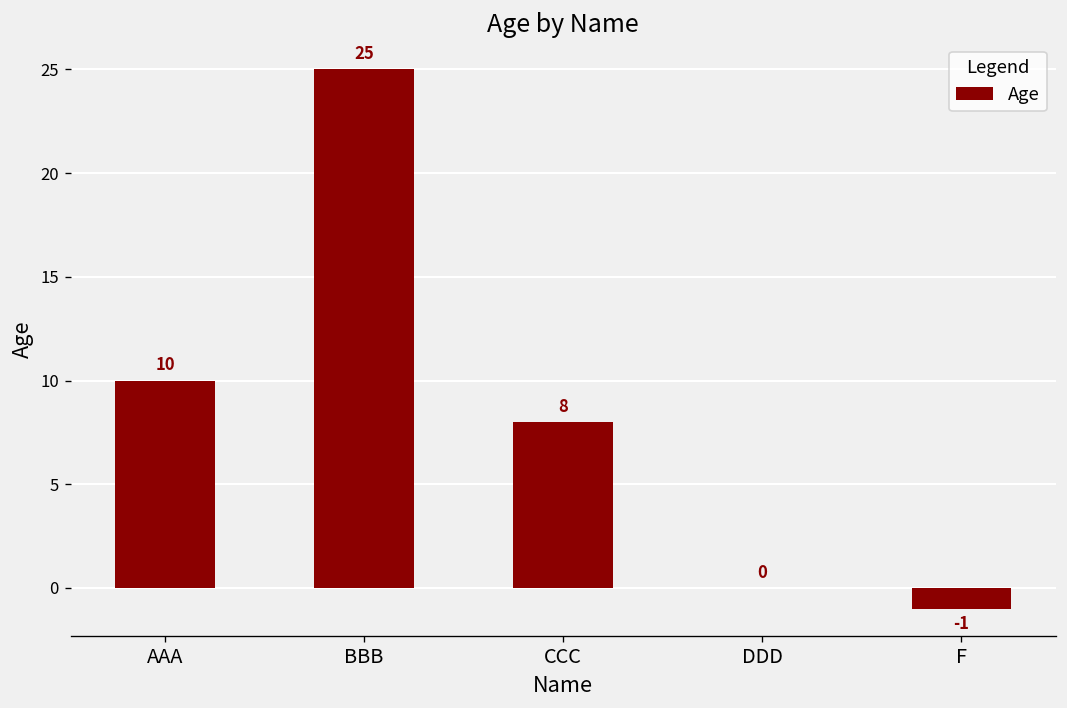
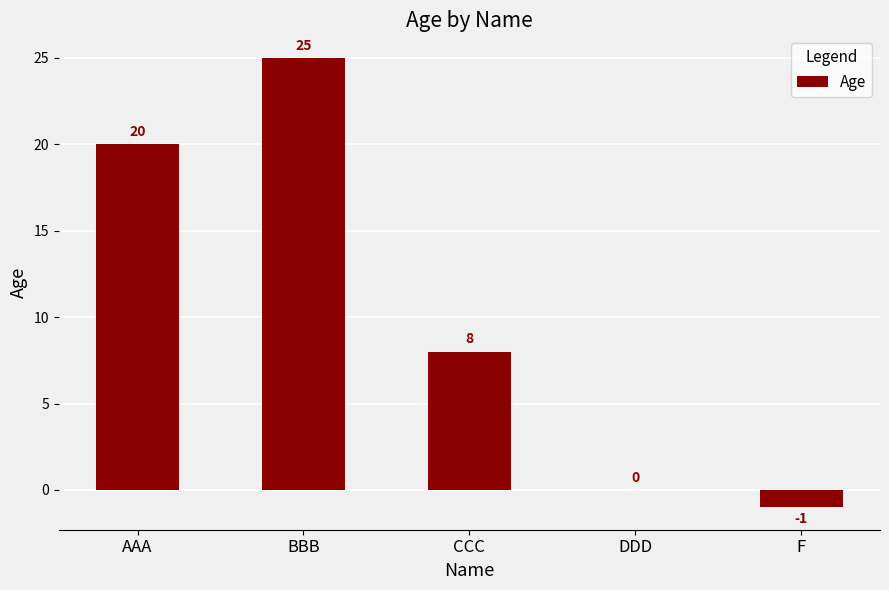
AAA: 10 -> 20
